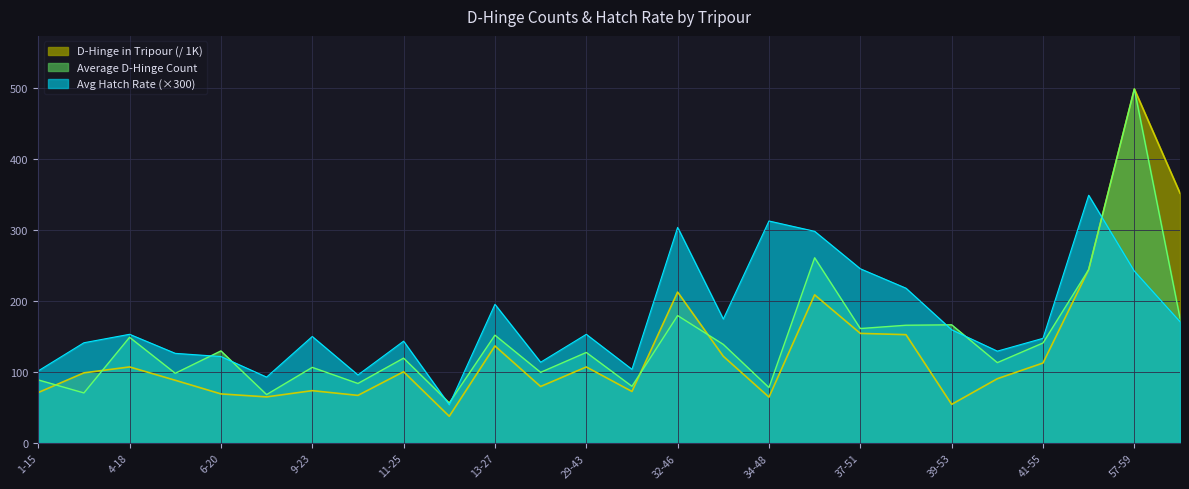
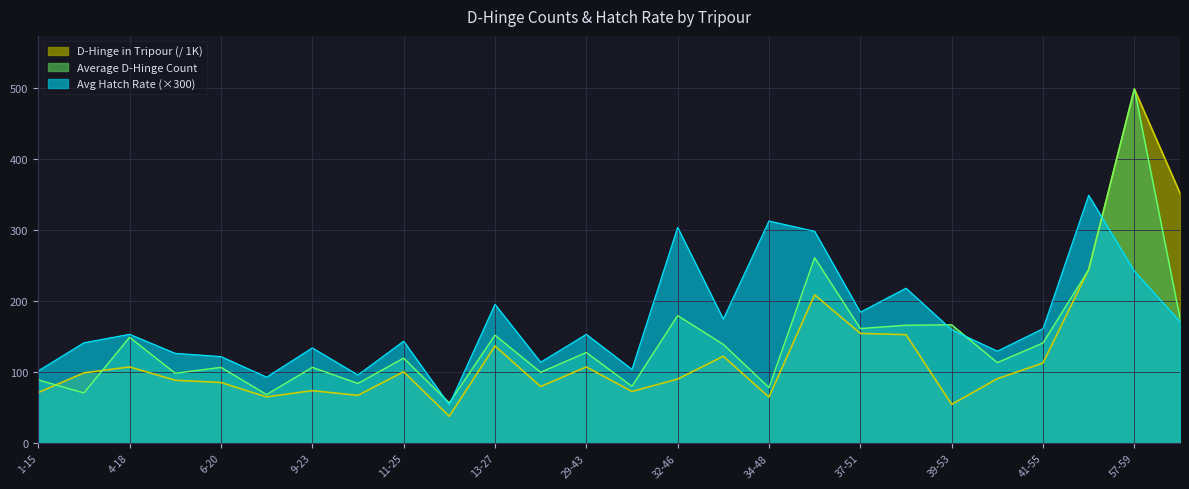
D-Hinge in Tripour (/ 1K), 6-20: 70 -> 90
Average D-Hinge Count, 6-20: 130 -> 110
Avg Hatch Rate (×300), 9-23: 150 -> 130
D-Hinge in Tripour (/ 1K), 32-46: 210 -> 90
Avg Hatch Rate (×300), 37-51: 250 -> 180
Avg Hatch Rate (×300), 41-55: 150 -> 160
